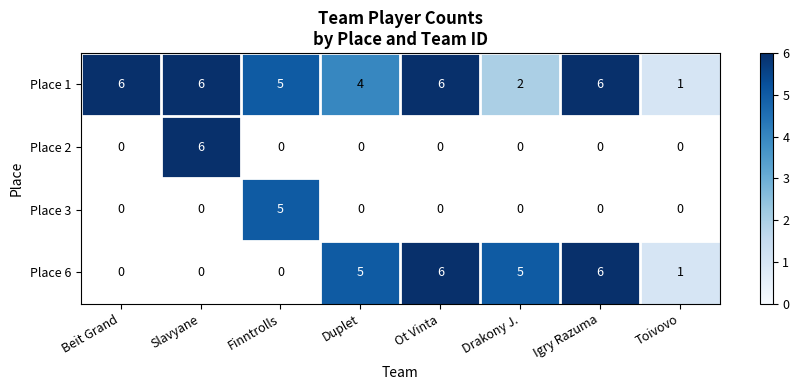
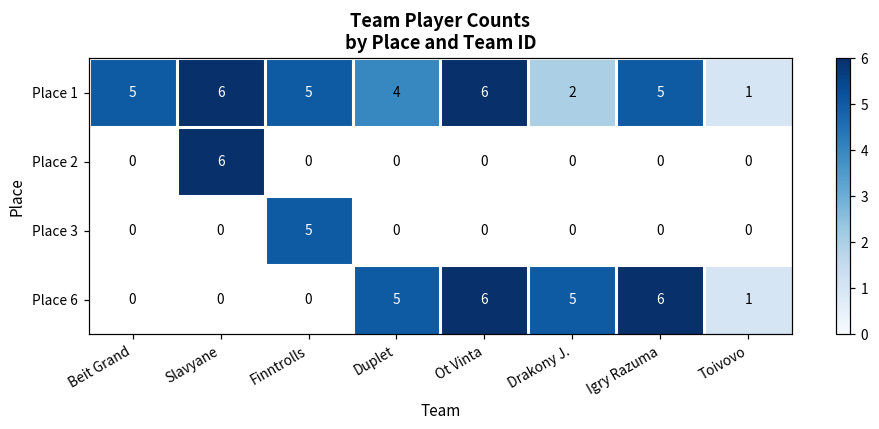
Place 1, Beit Grand: 6 -> 5
Place 1, Igry Razuma: 6 -> 5
